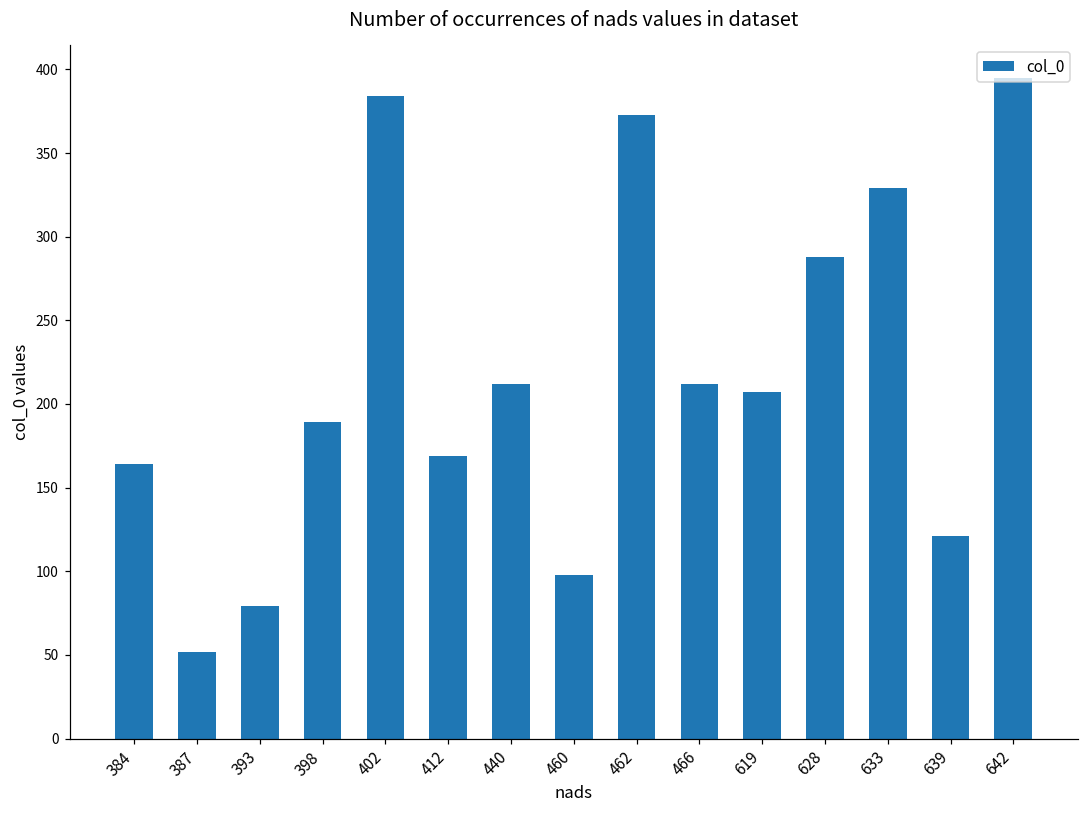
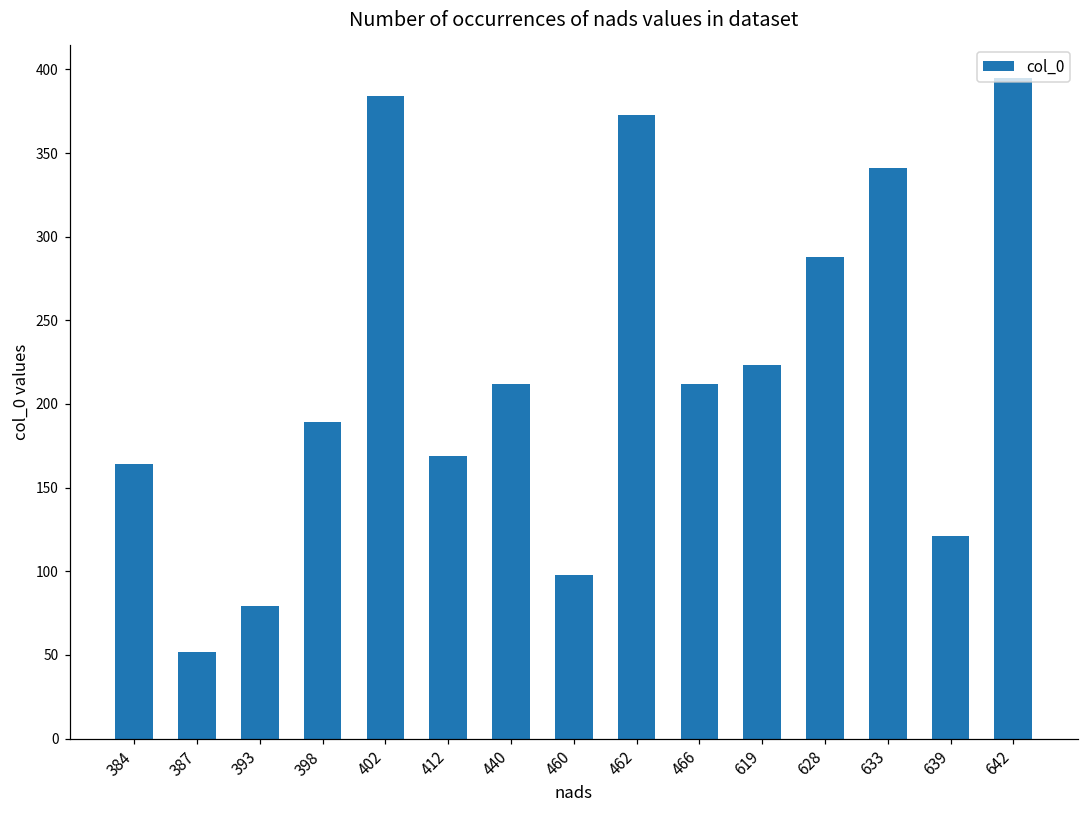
619: 207 -> 223
633: 329 -> 341
